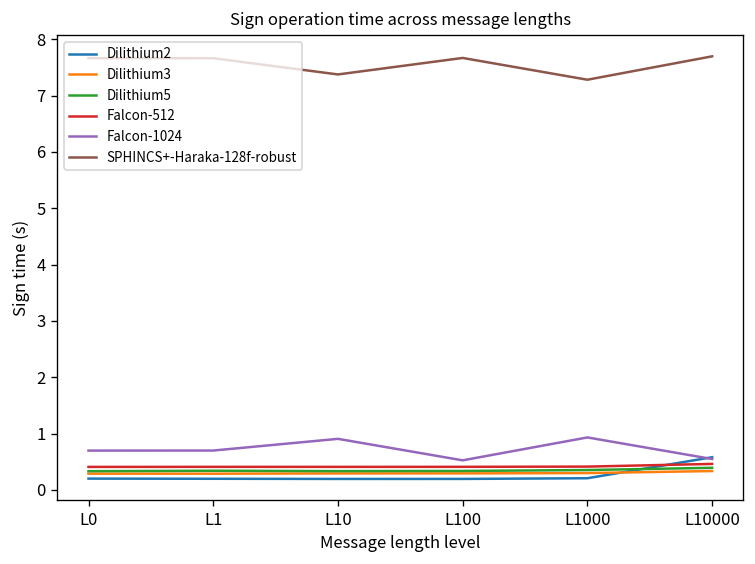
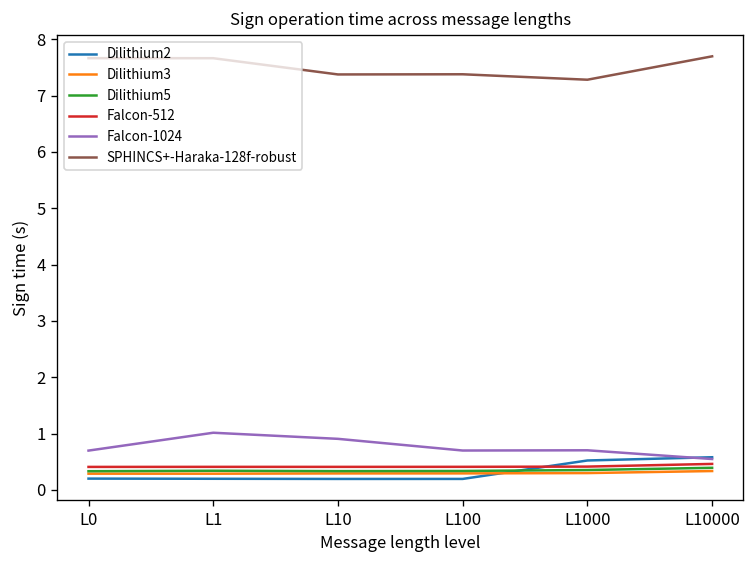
Falcon-1024, L1: 0.7 -> 1.0
Falcon-1024, L100: 0.5 -> 0.7
SPHINCS+-Haraka-128f-robust, L100: 7.7 -> 7.4
Dilithium2, L1000: 0.2 -> 0.5
Falcon-1024, L1000: 0.9 -> 0.7
